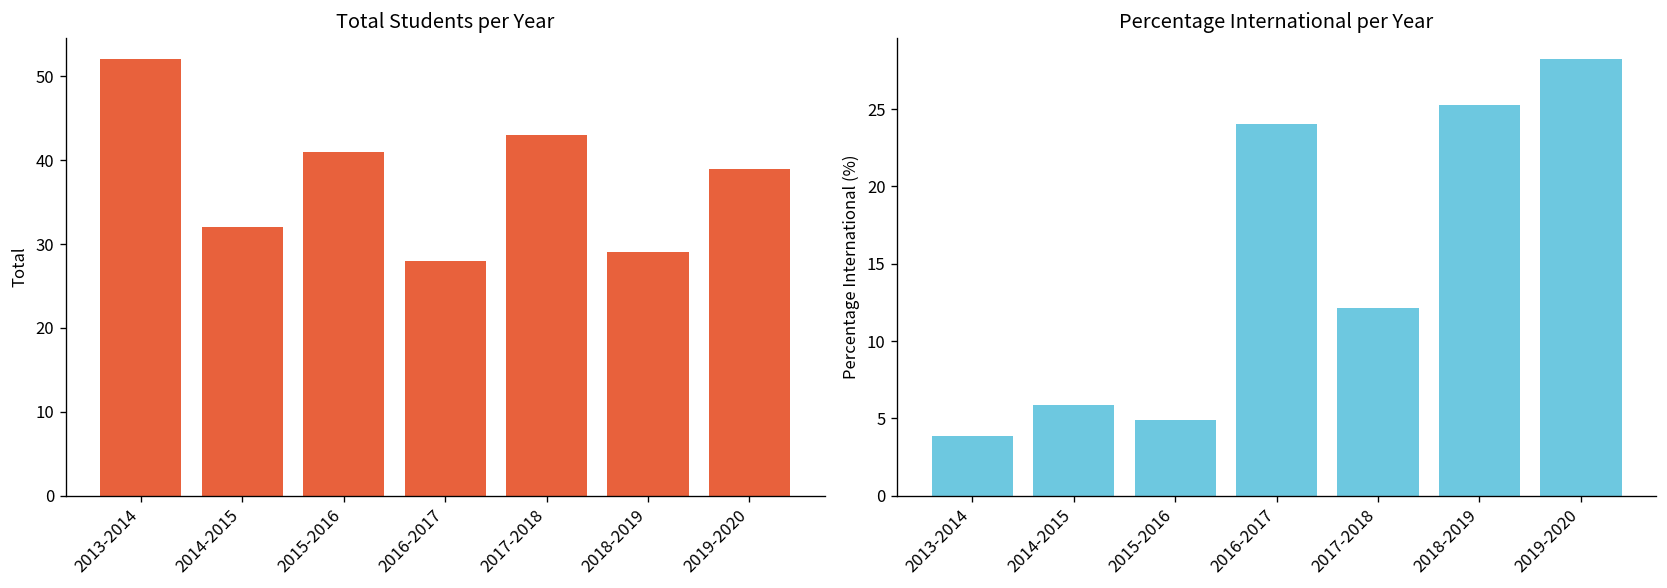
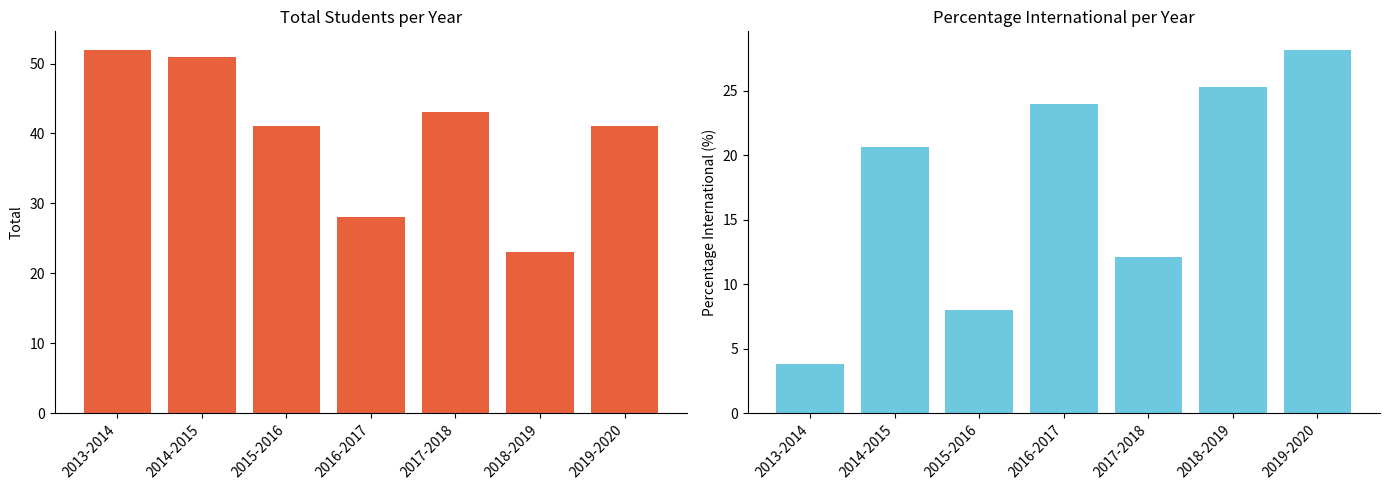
Total Students per Year, 2014-2015: 32 -> 51
Total Students per Year, 2018-2019: 29 -> 23
Total Students per Year, 2019-2020: 39 -> 41
Percentage International per Year, 2014-2015: 5.9 -> 20.7
Percentage International per Year, 2015-2016: 4.9 -> 8.0
